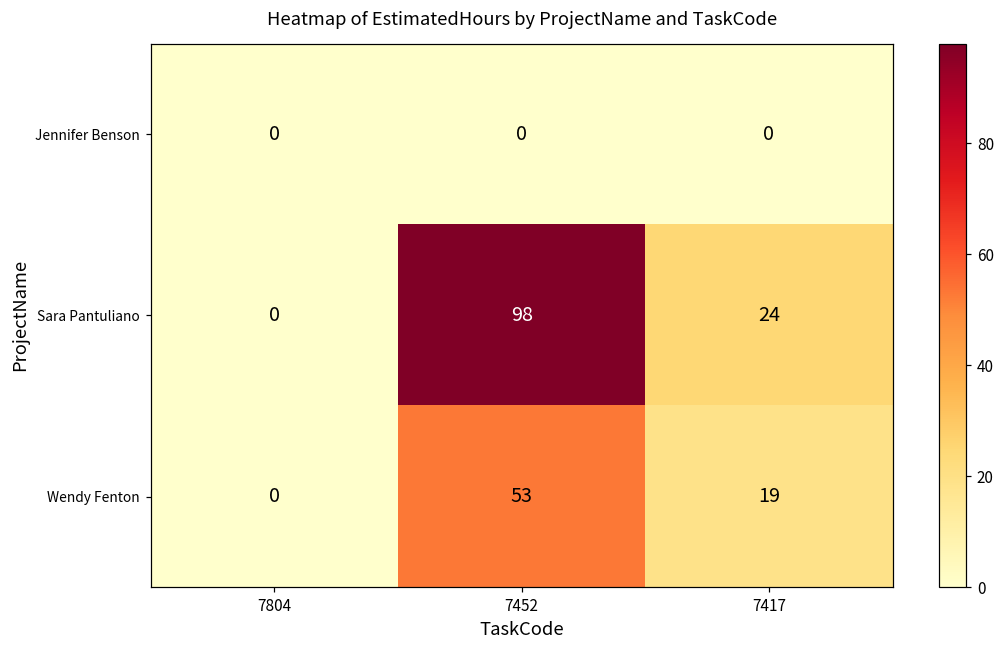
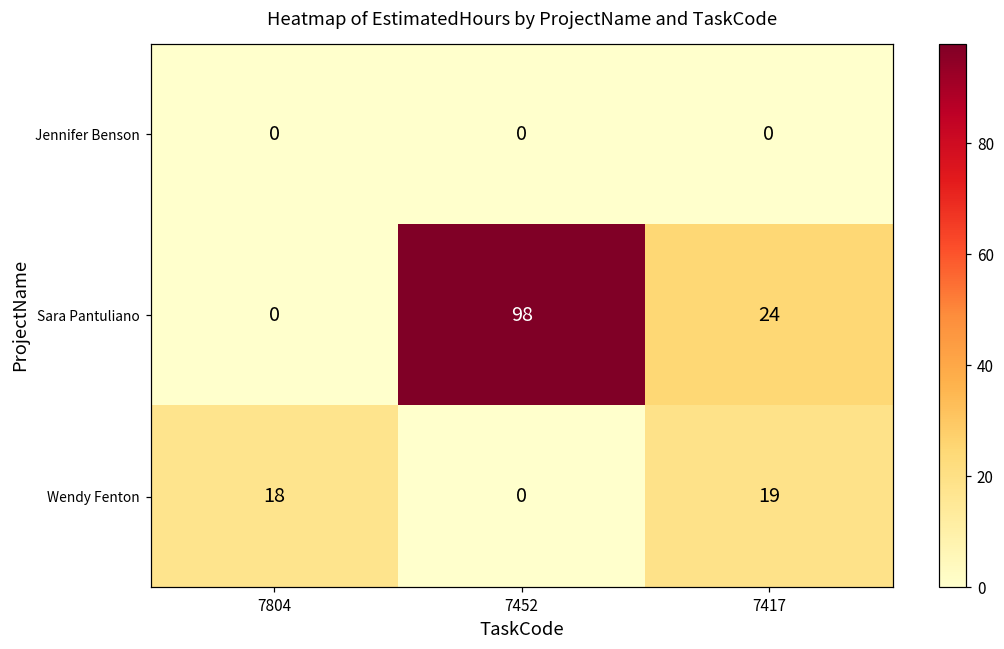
Wendy Fenton, 7804: 0 -> 18
Wendy Fenton, 7452: 53 -> 0
